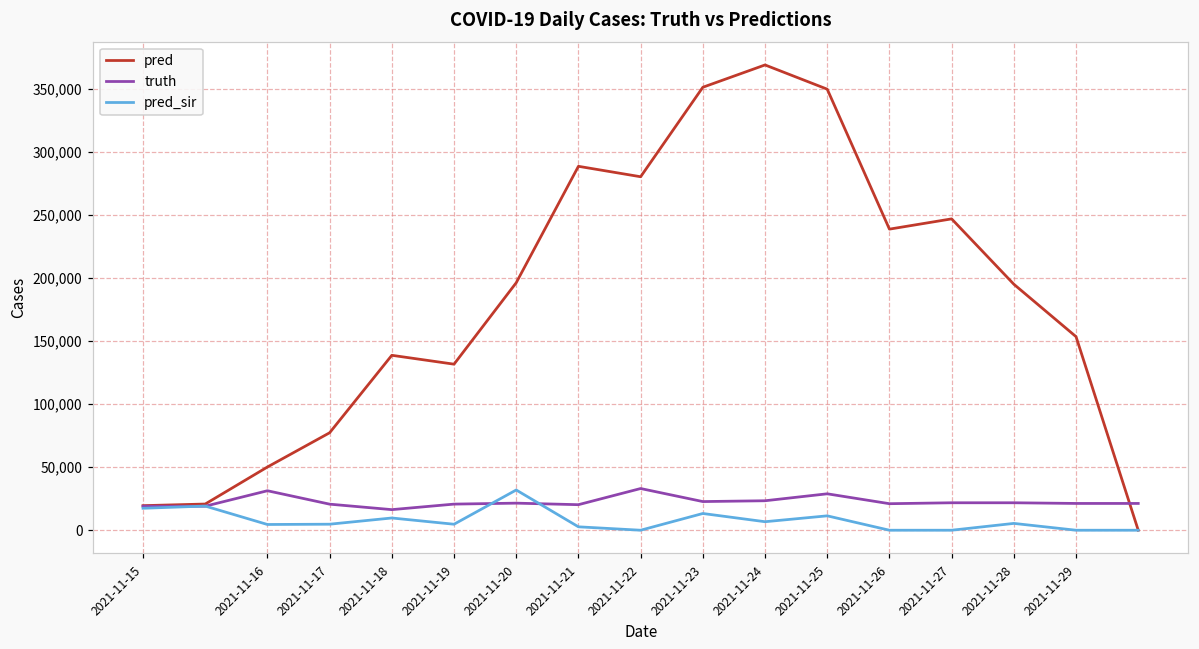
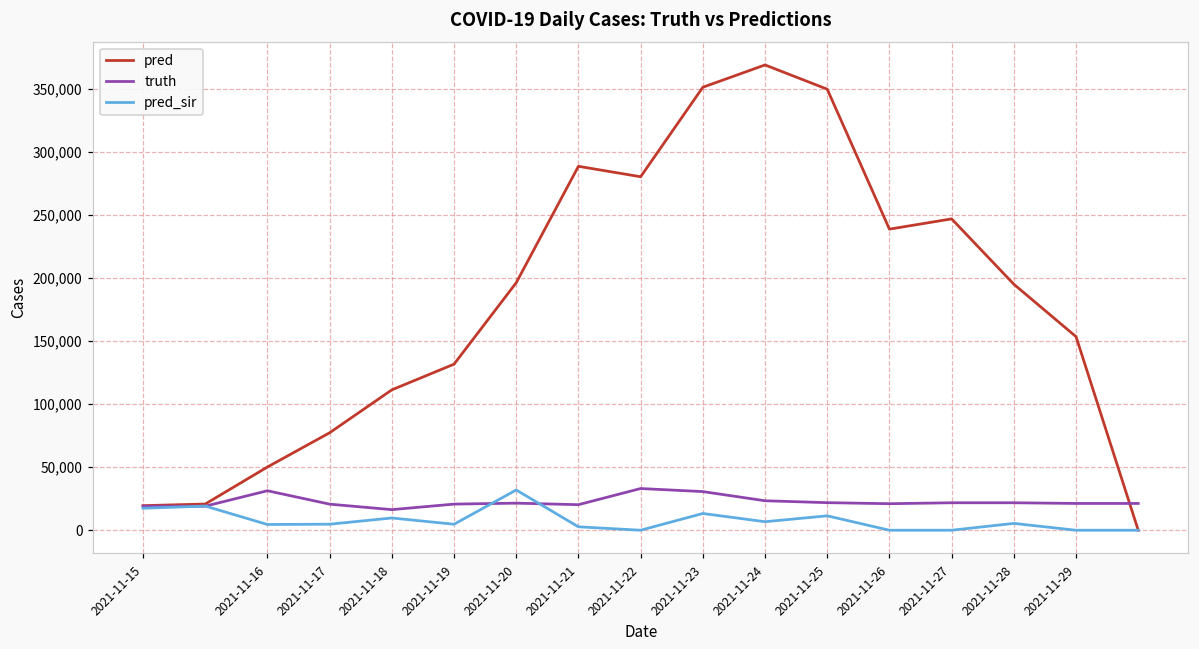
pred, 2021-11-18: 139,000 -> 111,000
truth, 2021-11-23: 23,000 -> 31,000
truth, 2021-11-25: 29,000 -> 22,000
